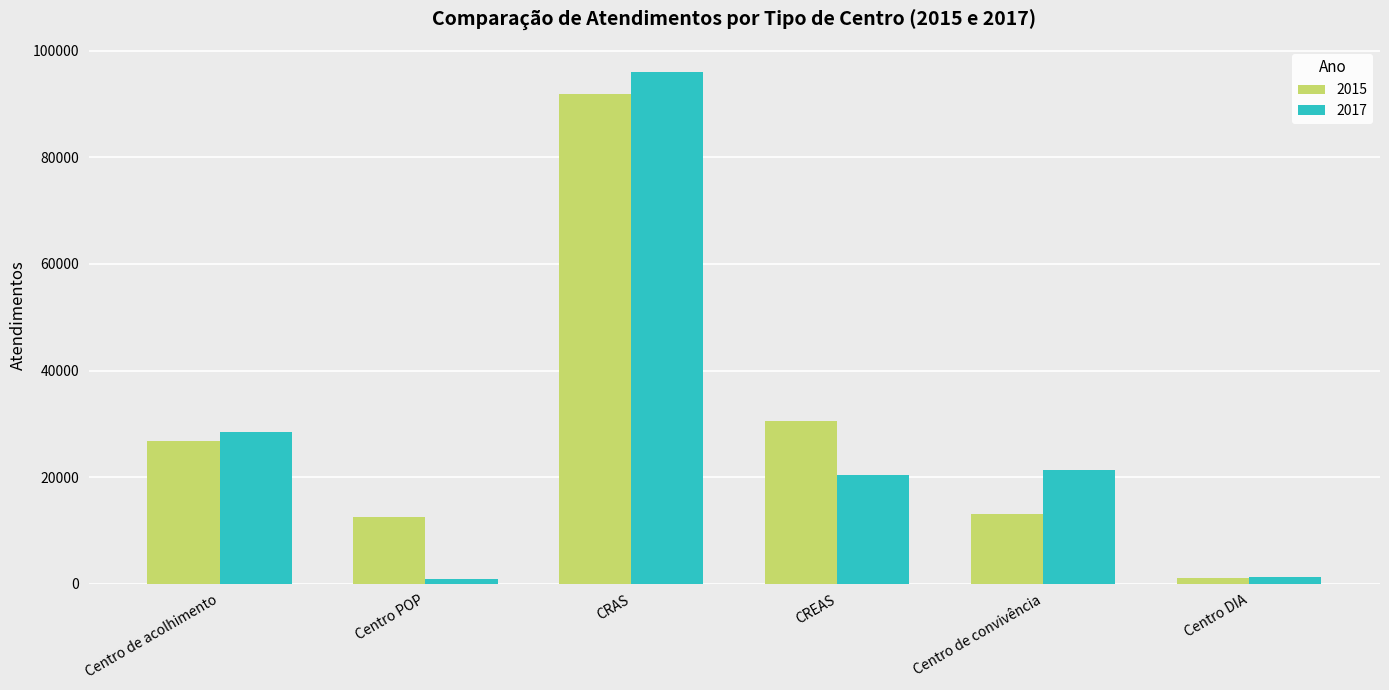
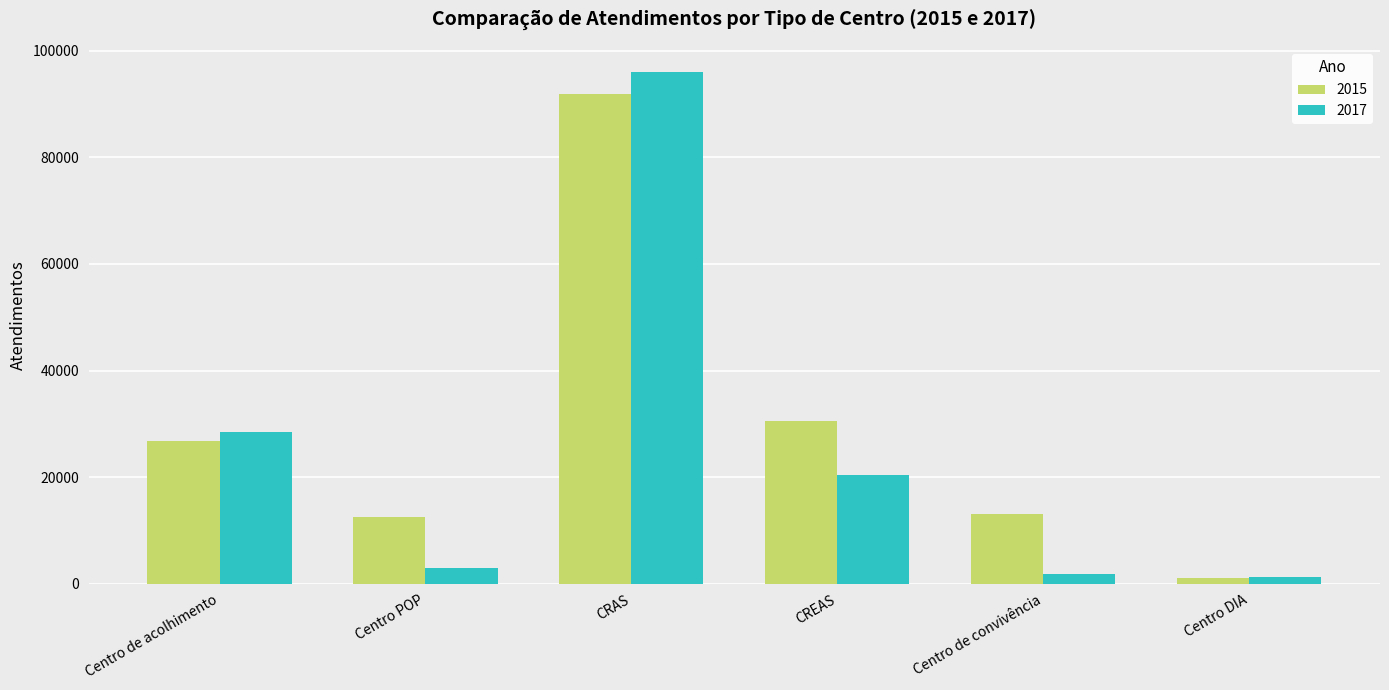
2017, Centro POP: 1000 -> 3000
2017, Centro de convivência: 21000 -> 2000
